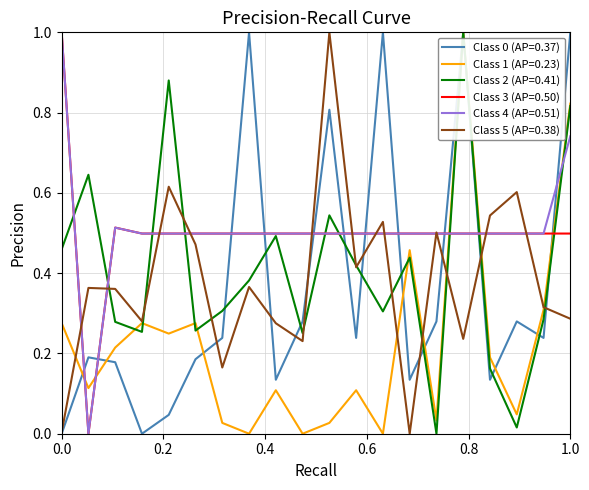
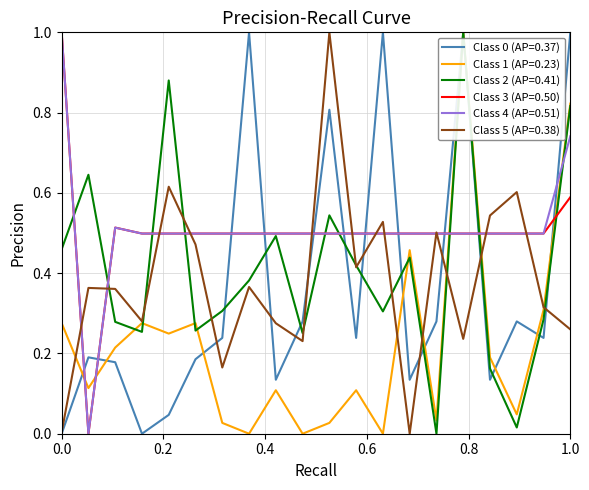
Class 3 (AP=0.50), 1.0: 0.50 -> 0.59
Class 5 (AP=0.38), 1.0: 0.29 -> 0.26
